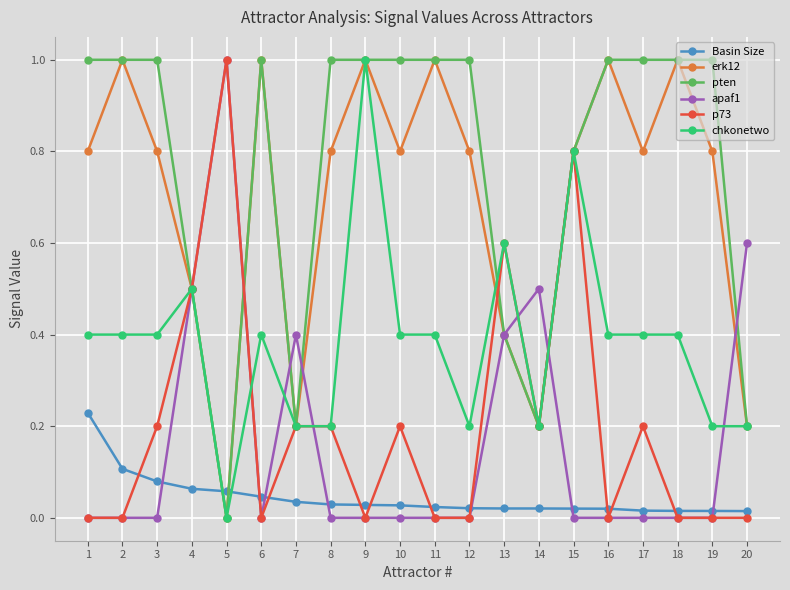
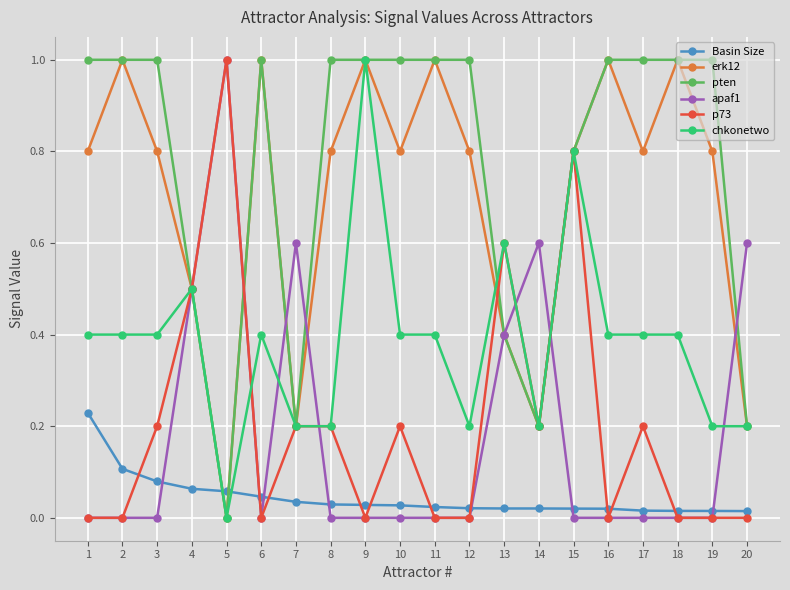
apaf1, 7: 0.4 -> 0.6
apaf1, 14: 0.5 -> 0.6
